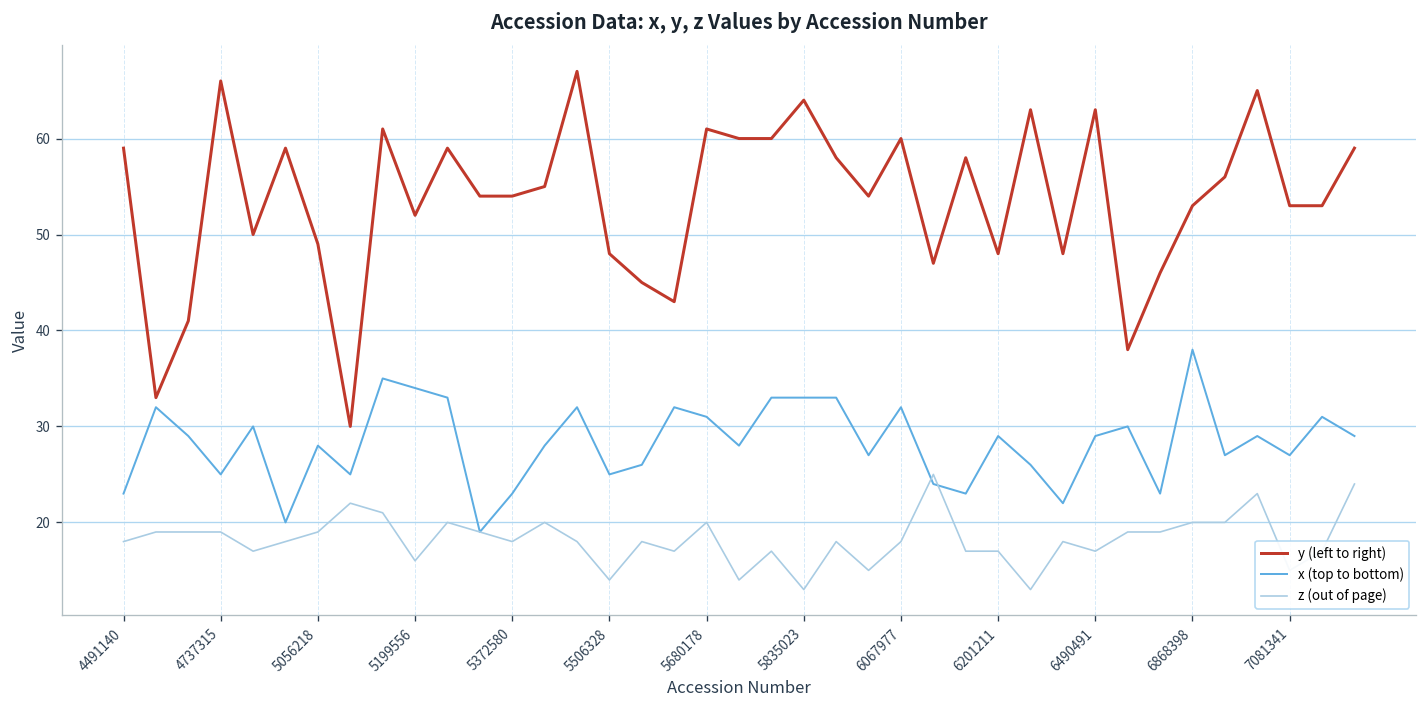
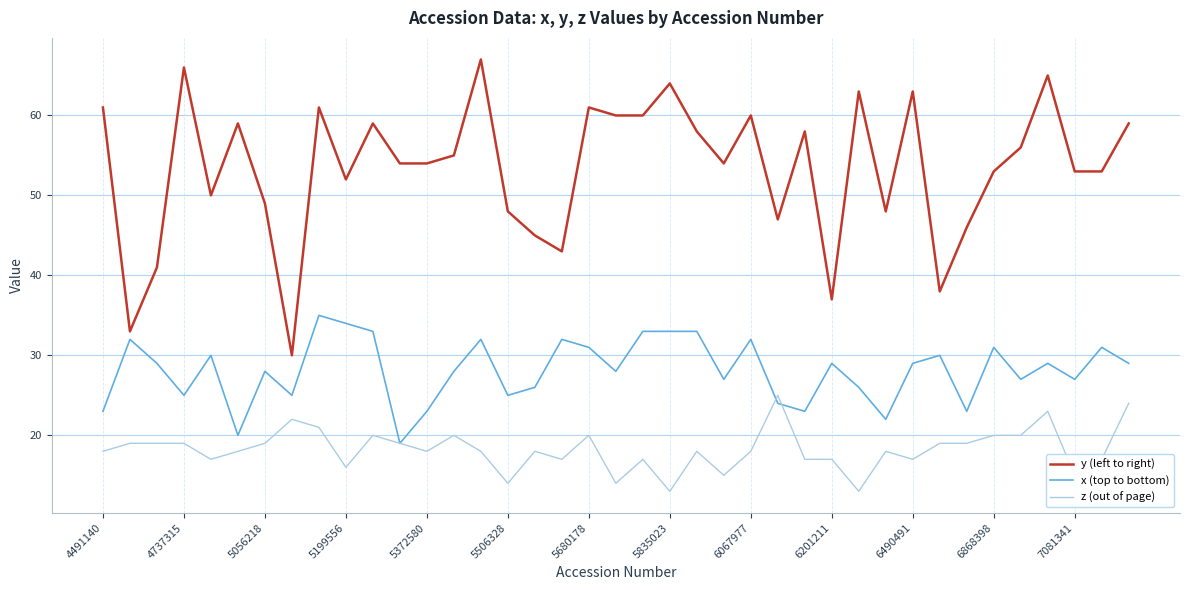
y (left to right), 4491140: 59 -> 61
y (left to right), 6201211: 48 -> 37
x (top to bottom), 6868398: 38 -> 31
